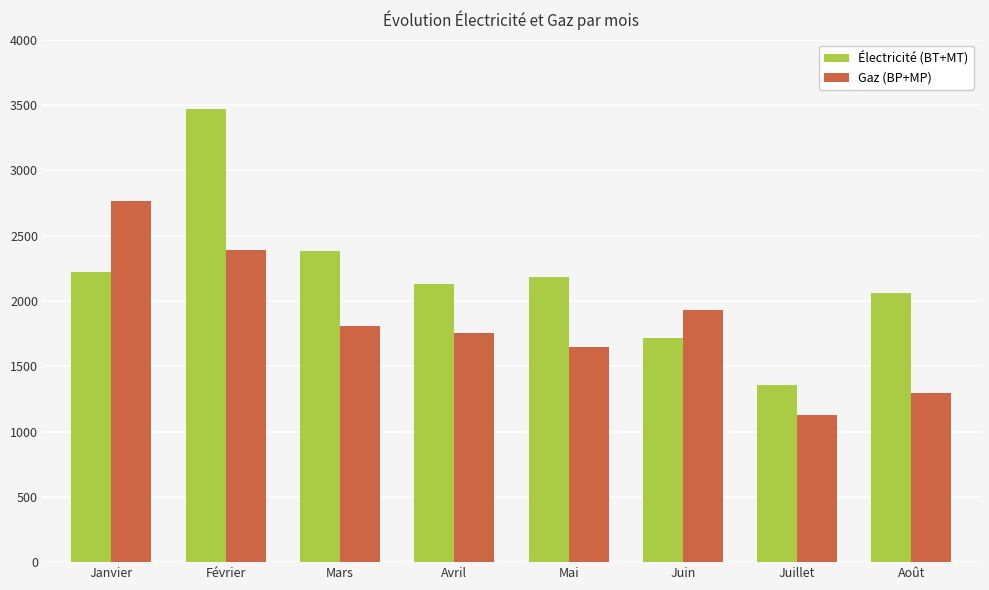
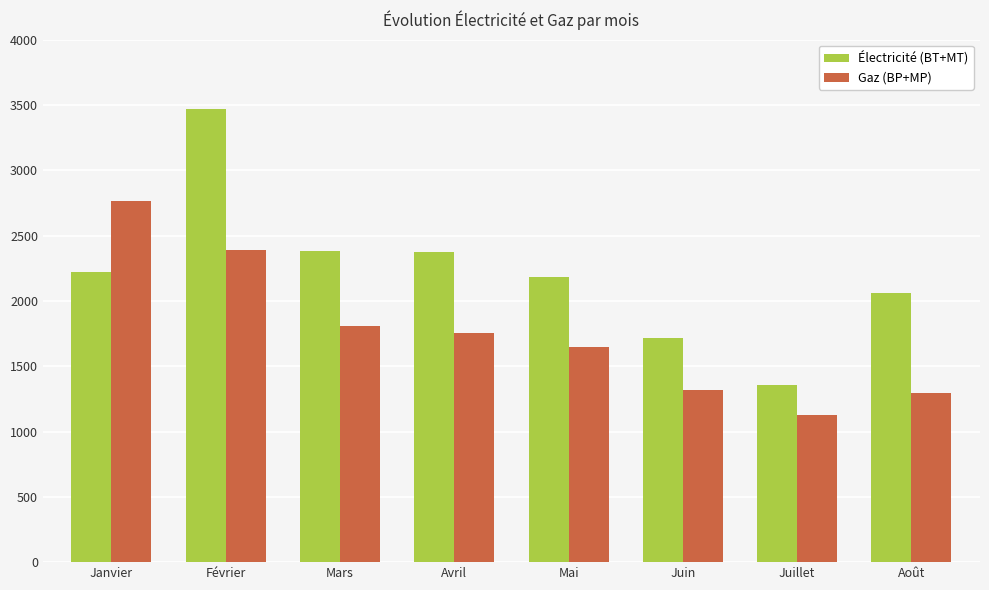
Électricité (BT+MT), Avril: 2130 -> 2370
Gaz (BP+MP), Juin: 1930 -> 1320
